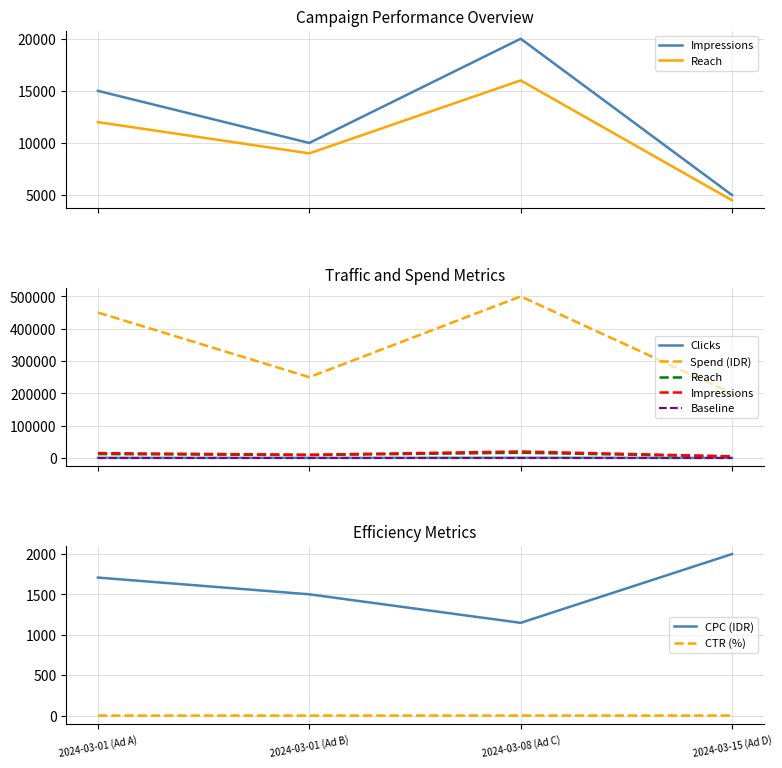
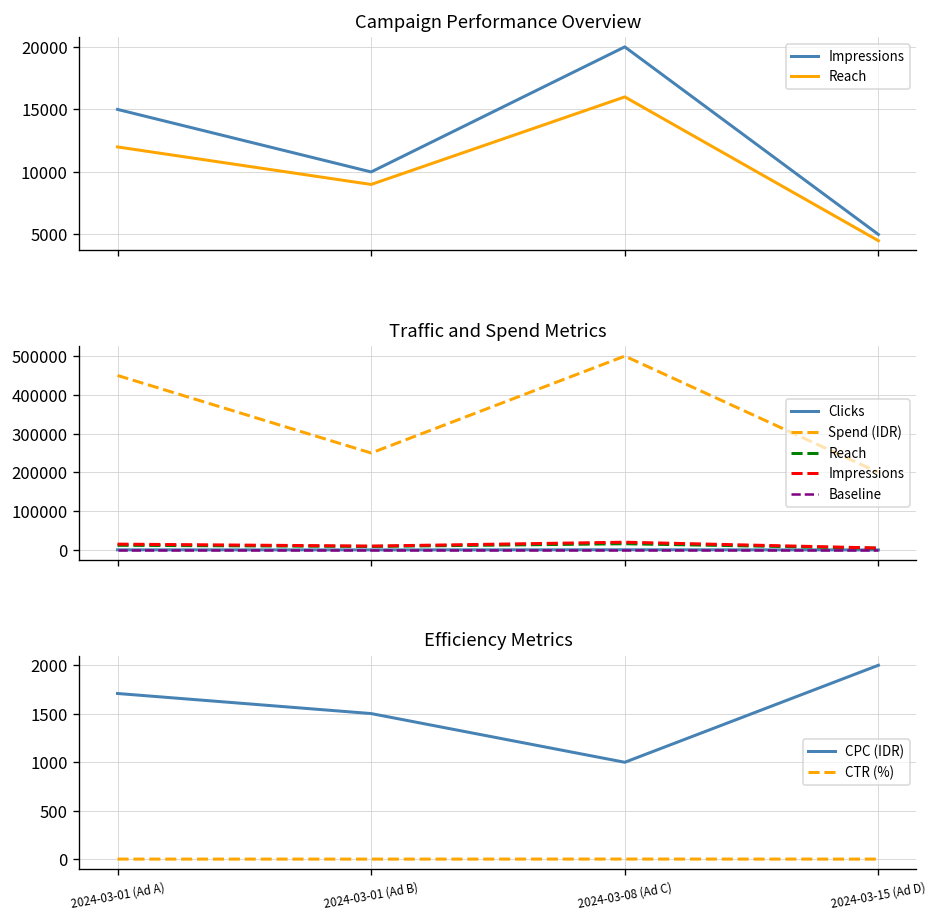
Efficiency Metrics, CPC (IDR), 2024-03-08 (Ad C): 1100 -> 1000
